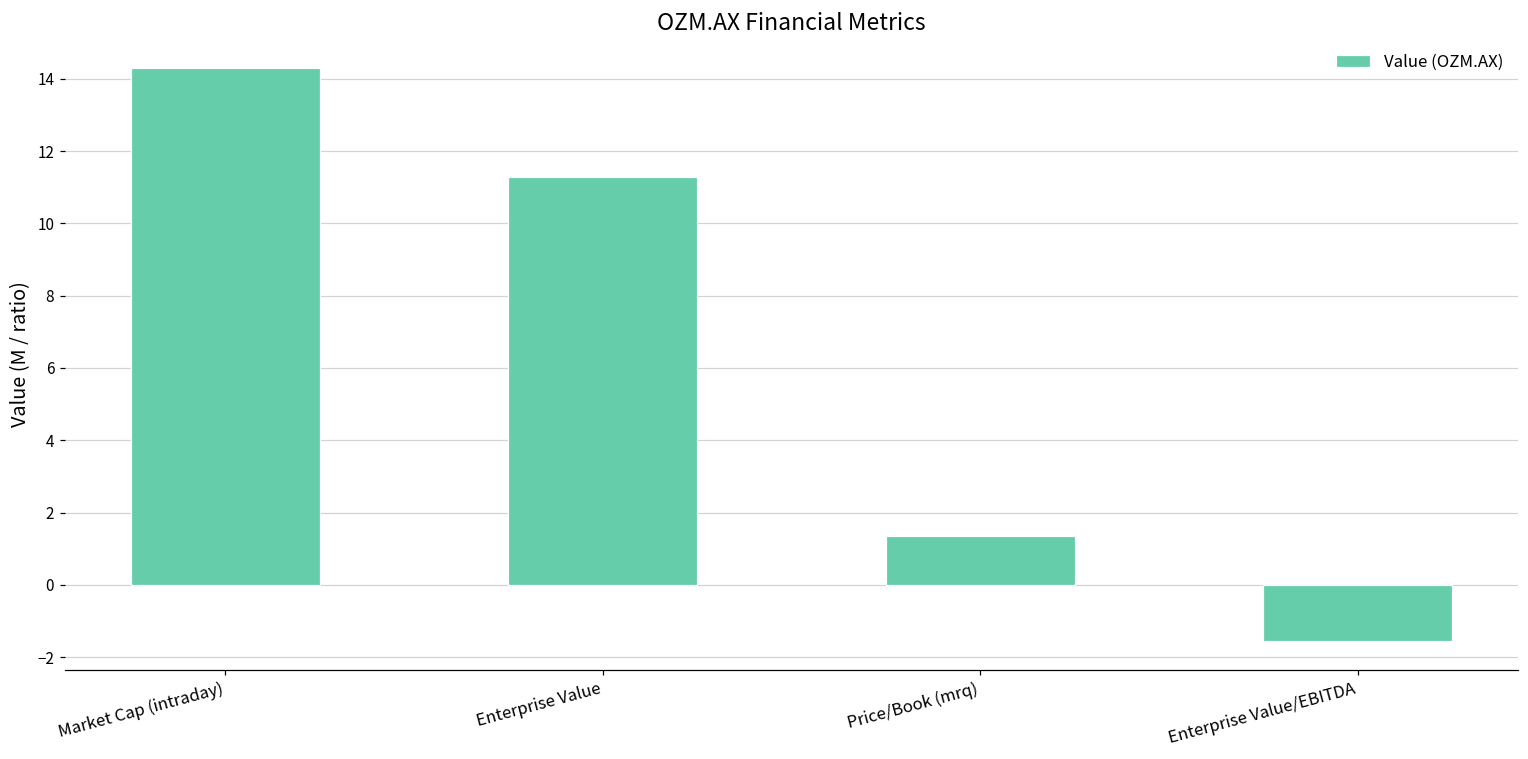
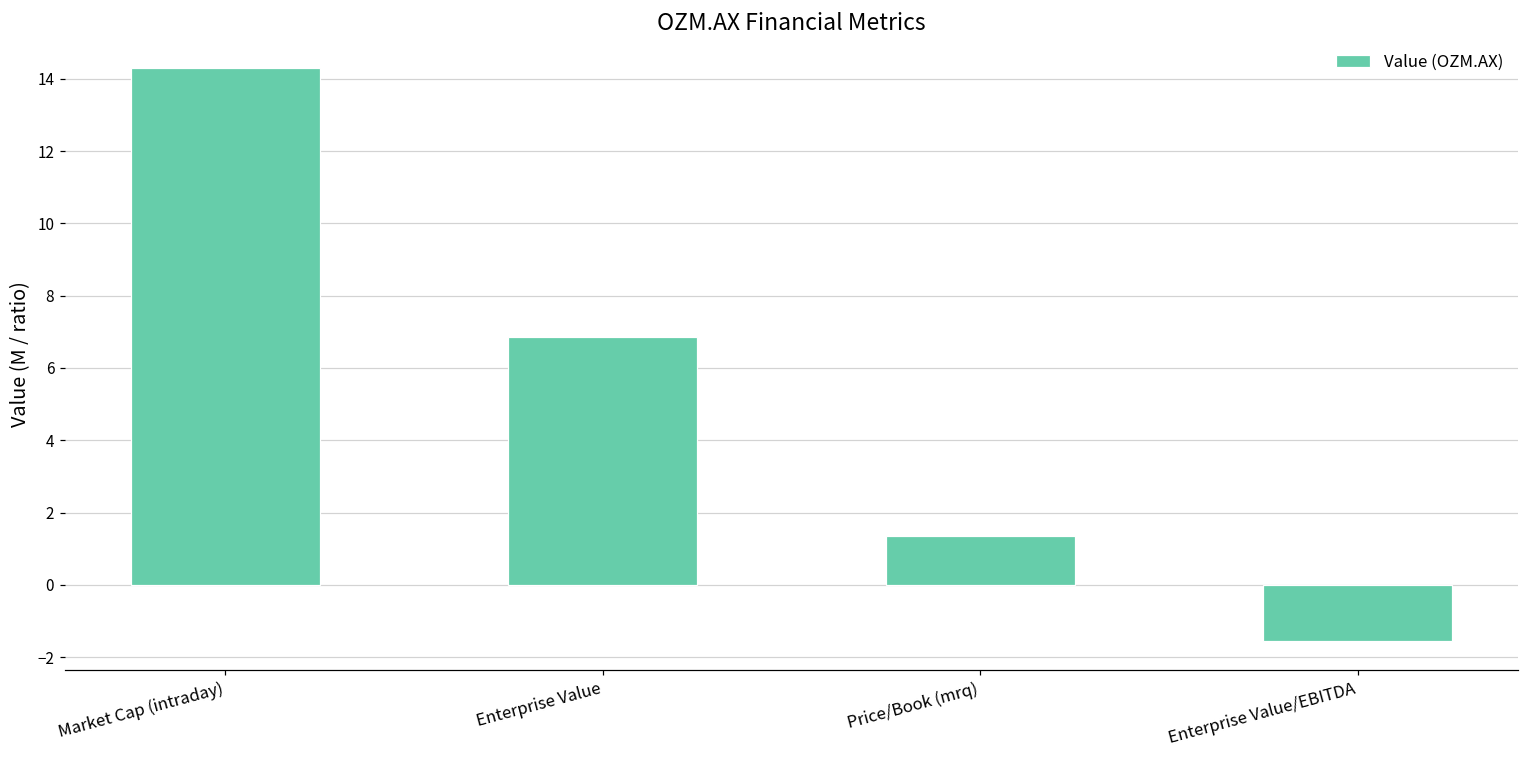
Enterprise Value: 11.3 -> 6.9
